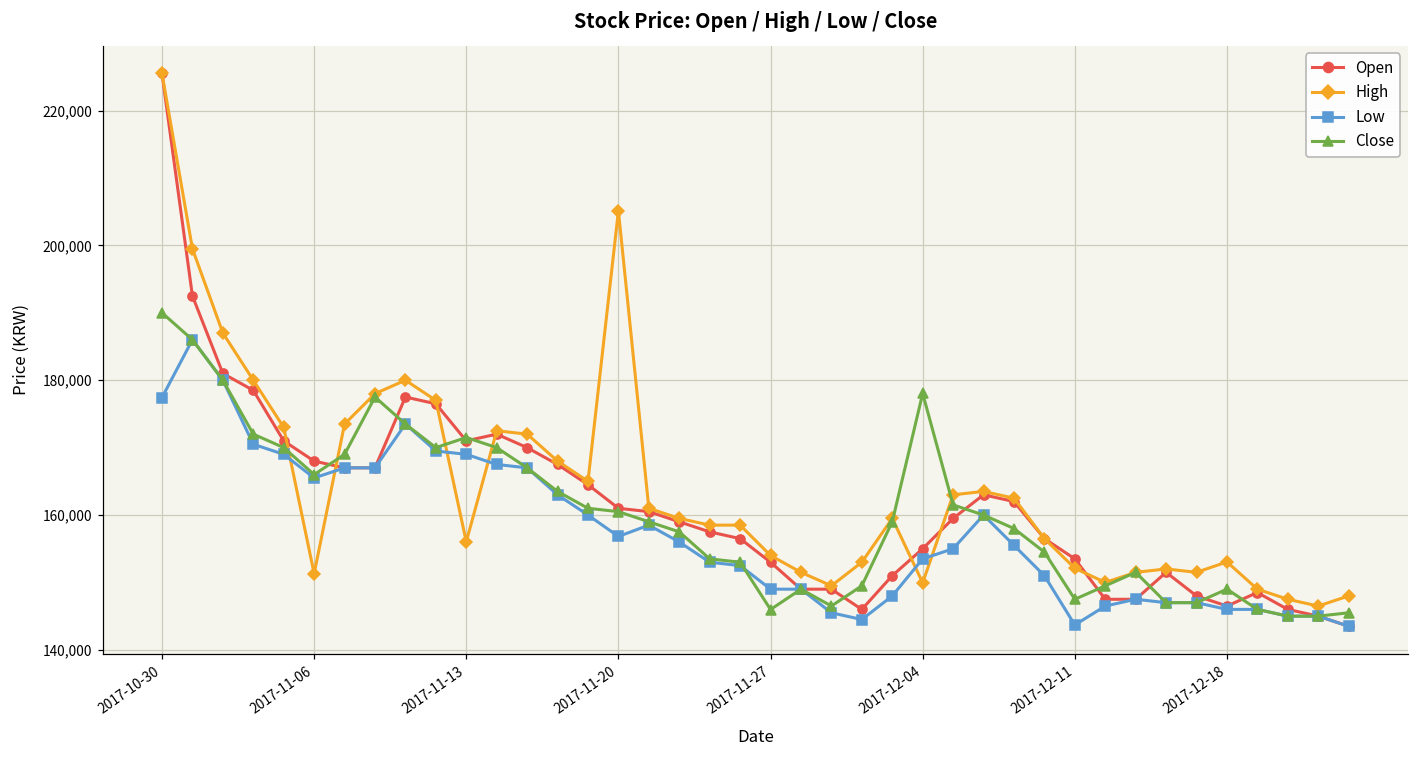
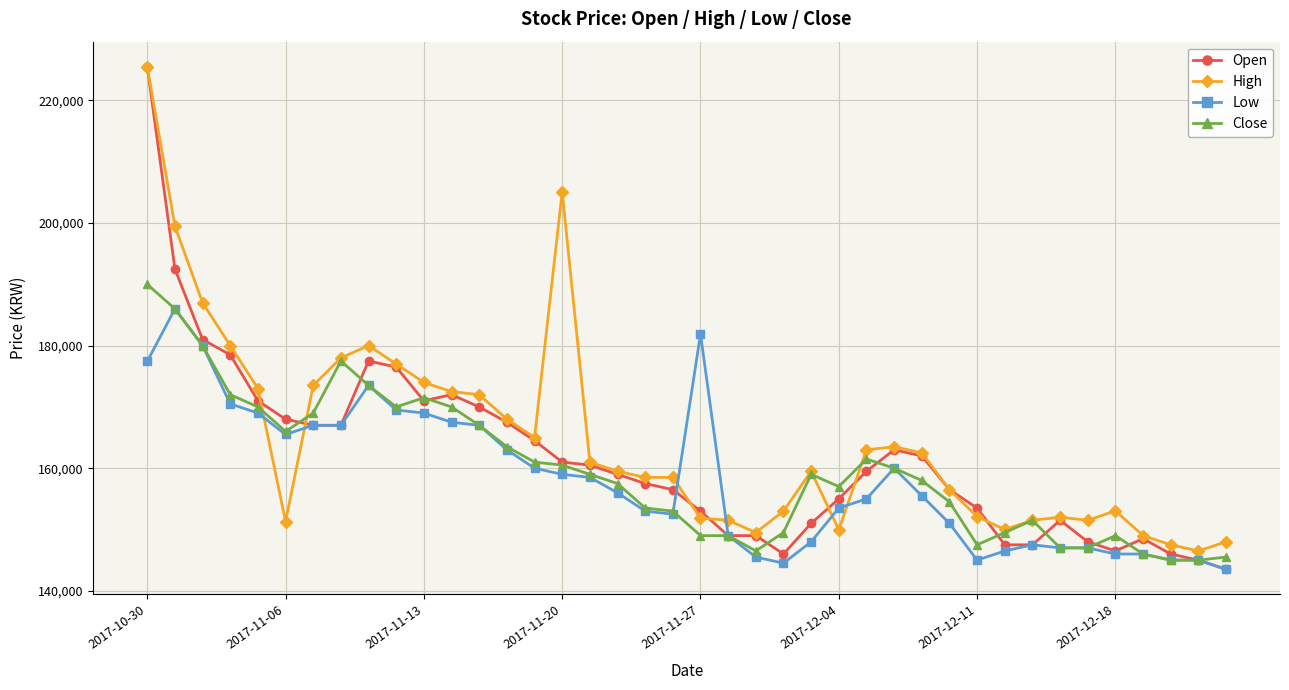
High, 2017-11-13: 156,000 -> 174,000
Low, 2017-11-20: 157,000 -> 159,000
High, 2017-11-27: 154,000 -> 152,000
Low, 2017-11-27: 149,000 -> 182,000
Close, 2017-11-27: 146,000 -> 149,000
Close, 2017-12-04: 178,000 -> 157,000
Low, 2017-12-11: 144,000 -> 145,000
